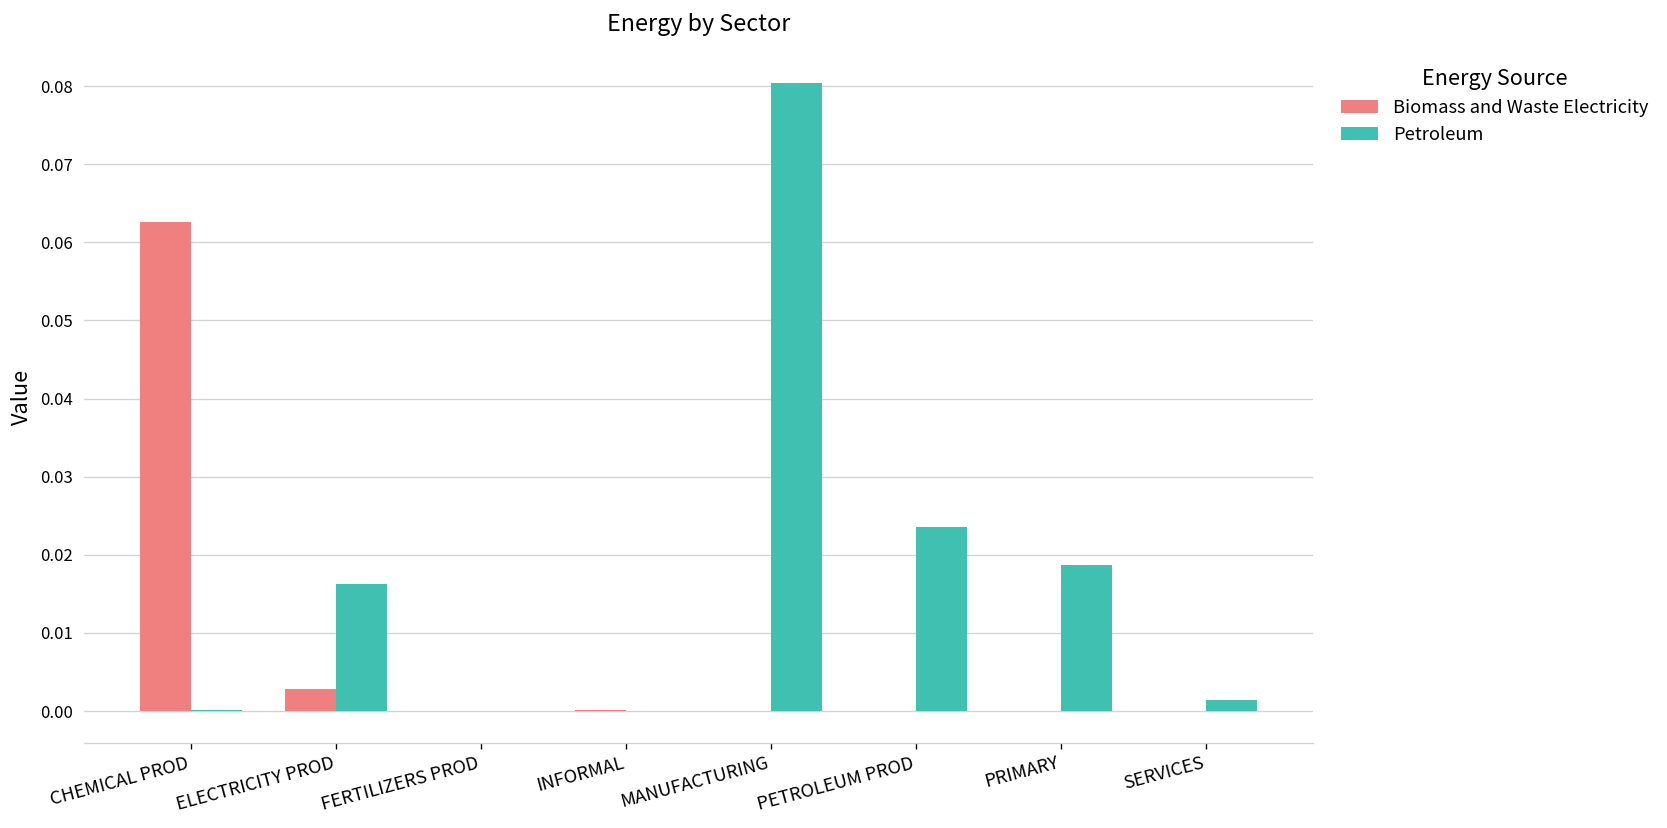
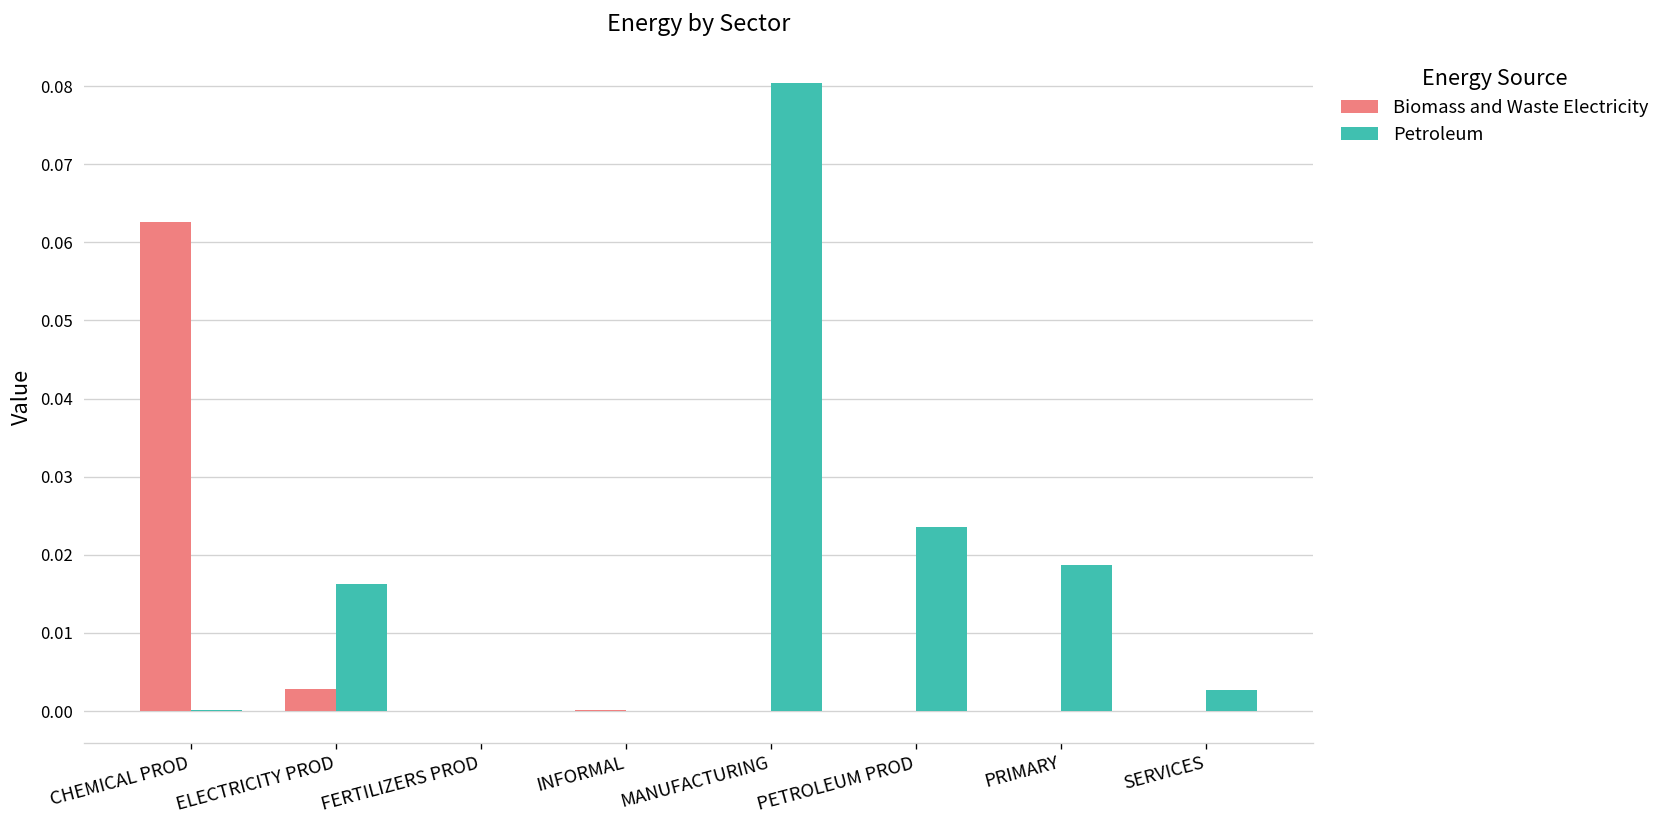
Petroleum, SERVICES: 0.001 -> 0.003
